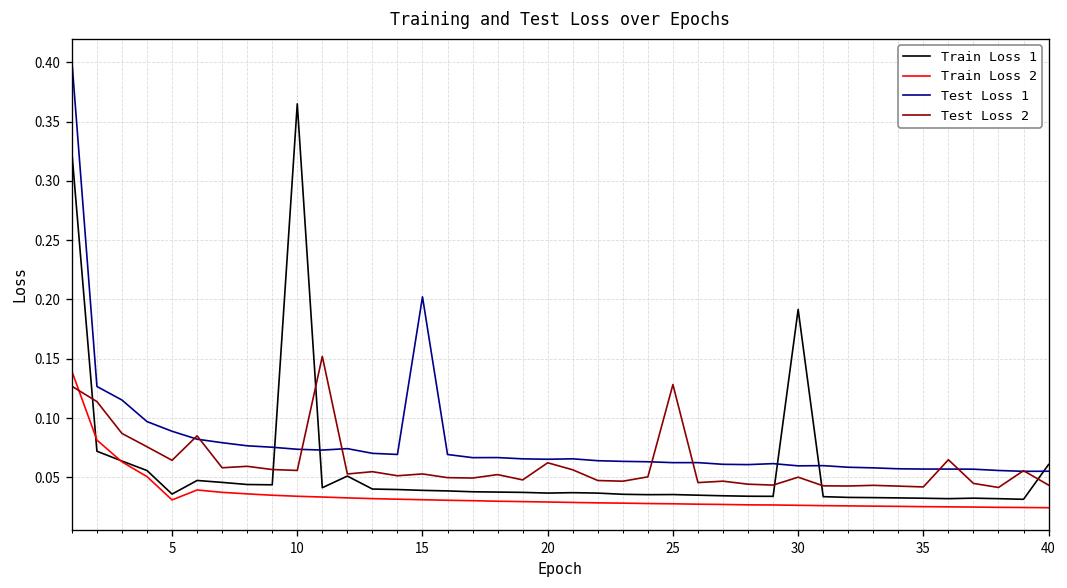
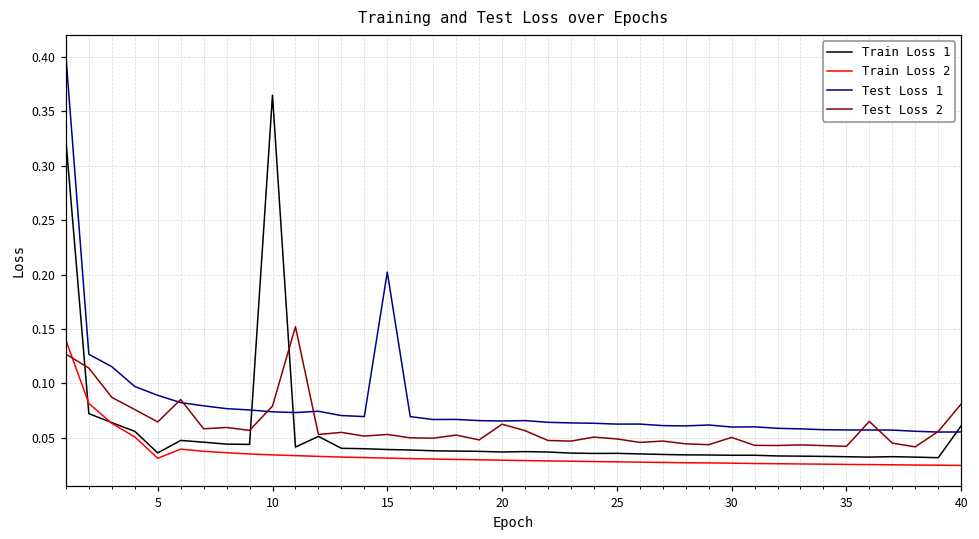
Test Loss 2, 10: 0.06 -> 0.08
Test Loss 2, 25: 0.13 -> 0.05
Train Loss 1, 30: 0.19 -> 0.03
Test Loss 2, 40: 0.04 -> 0.08
